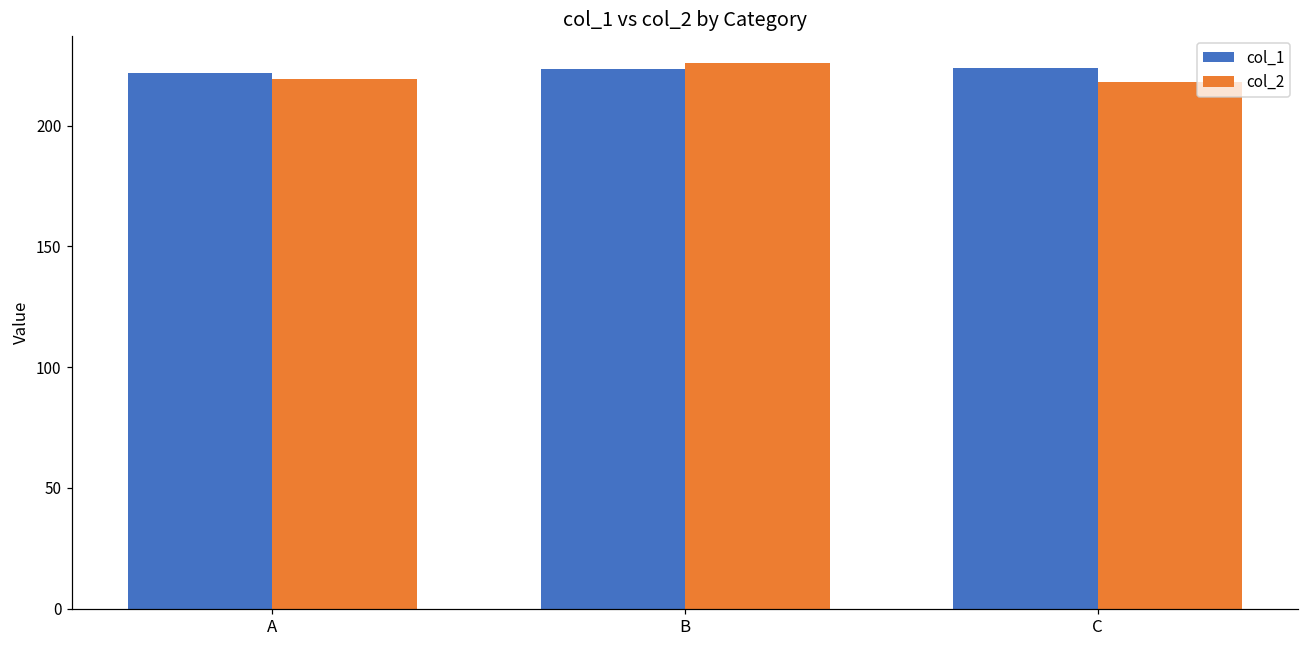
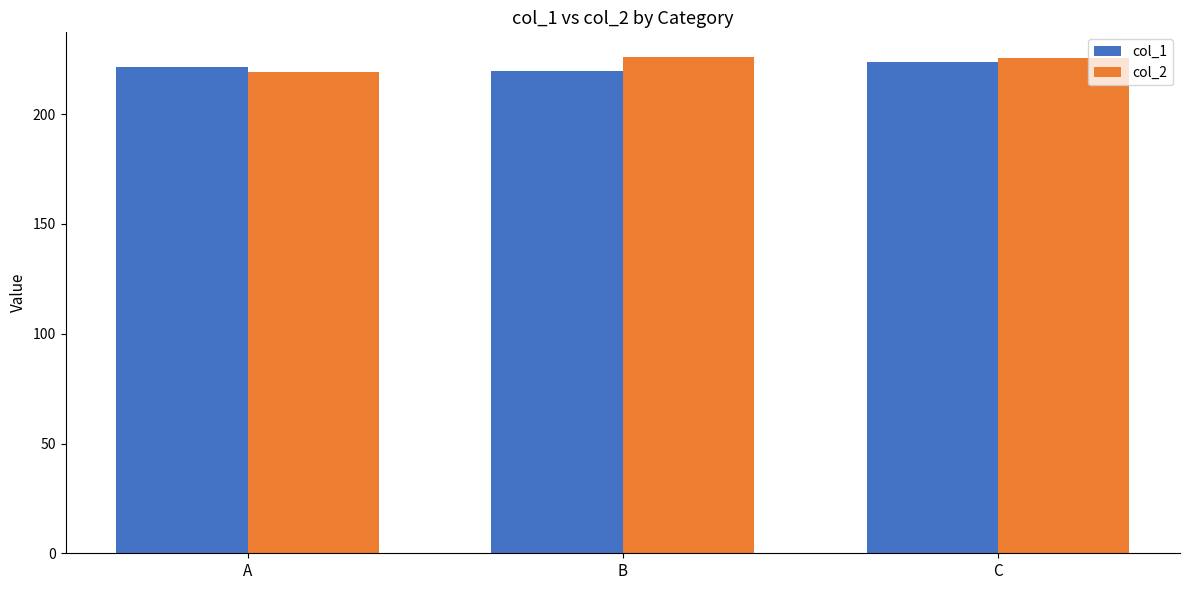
col_1, B: 224 -> 220
col_2, C: 218 -> 226
